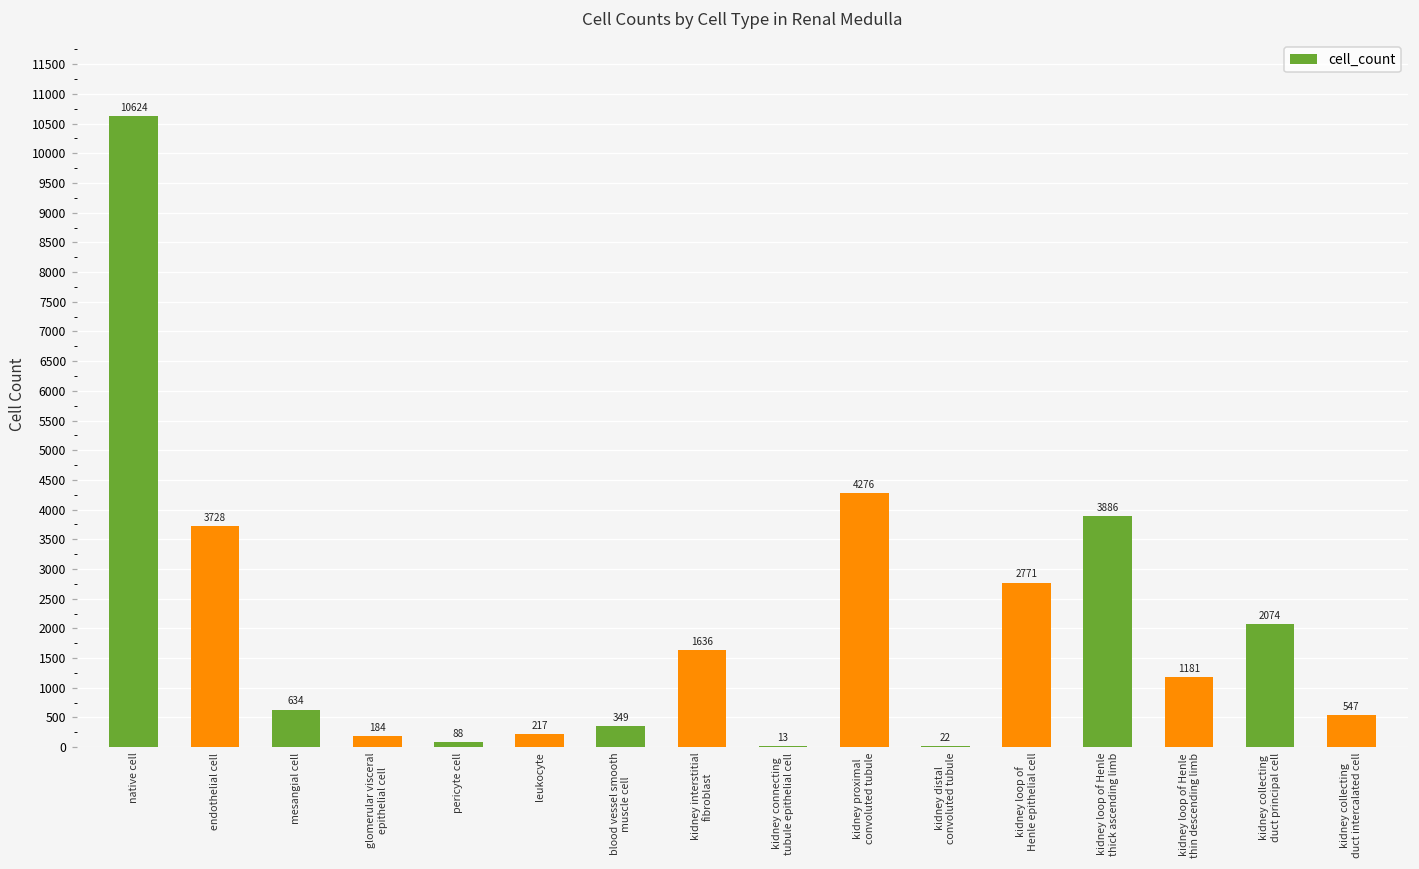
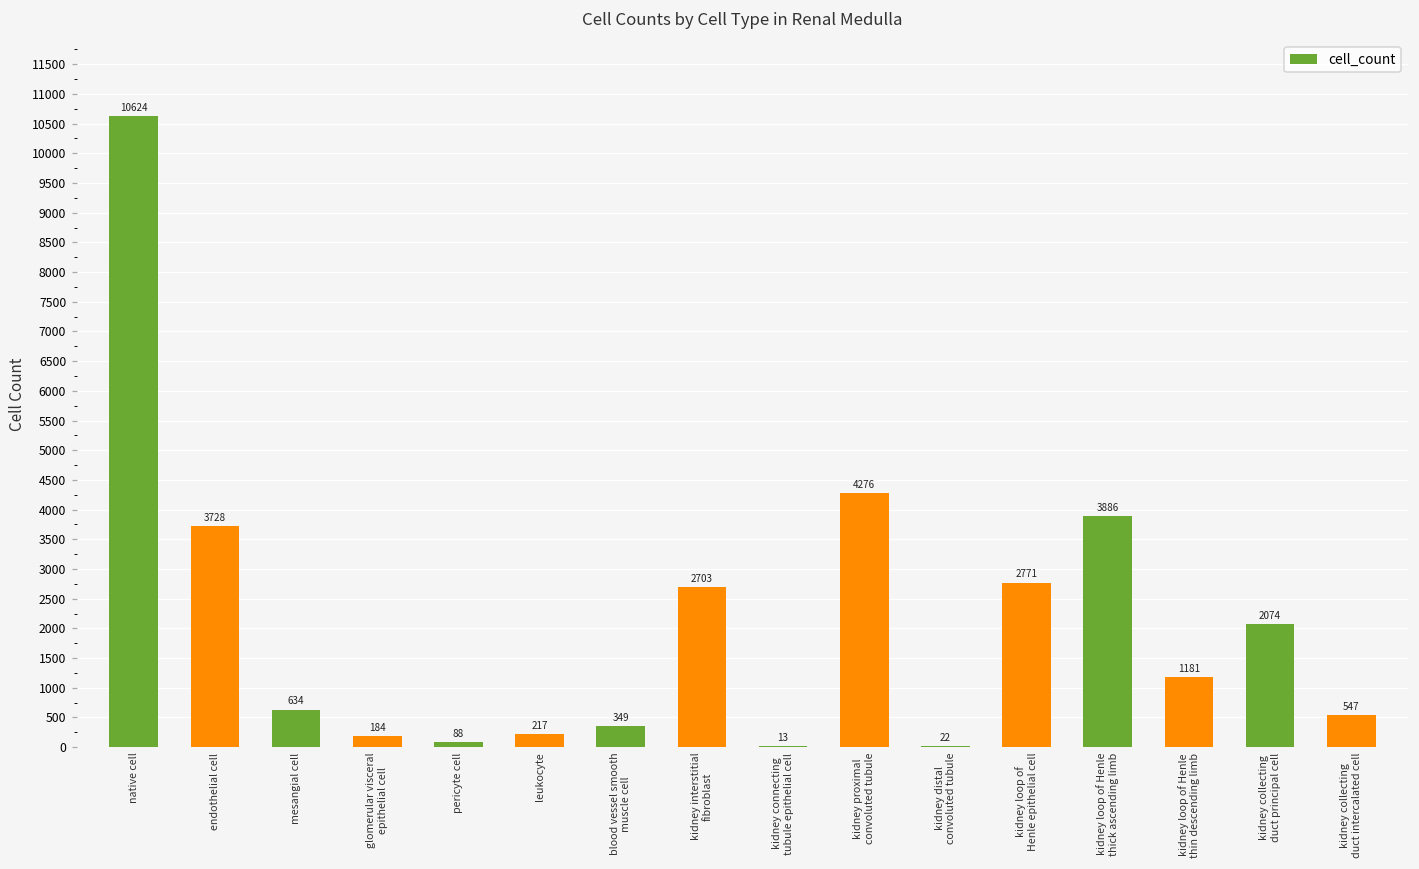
kidney interstitial fibroblast: 1636 -> 2703
